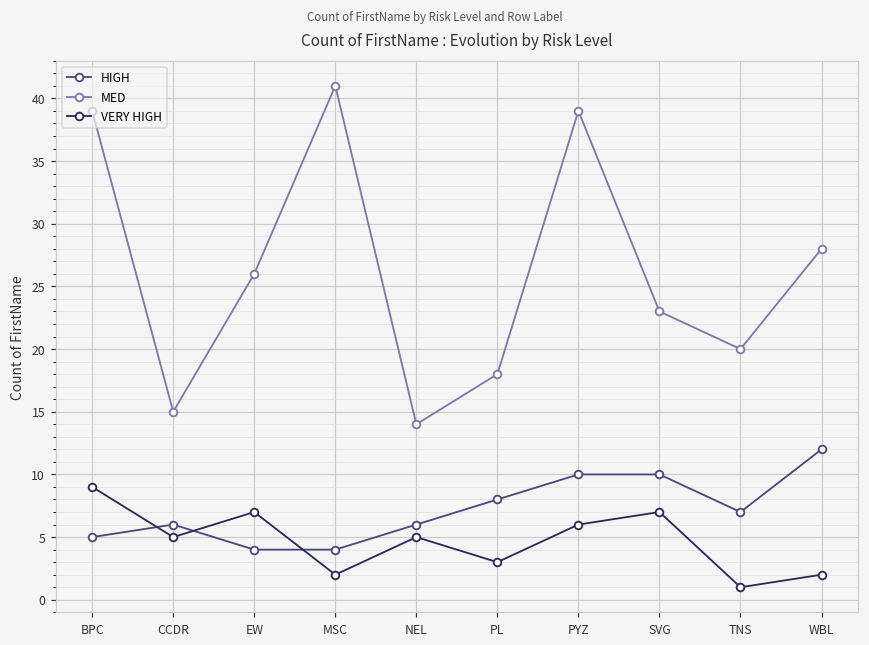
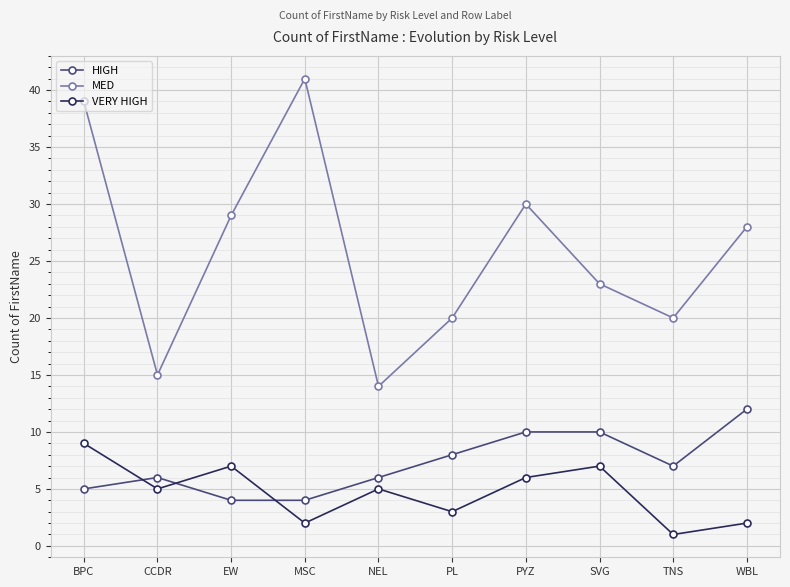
MED, EW: 26 -> 29
MED, PL: 18 -> 20
MED, PYZ: 39 -> 30
